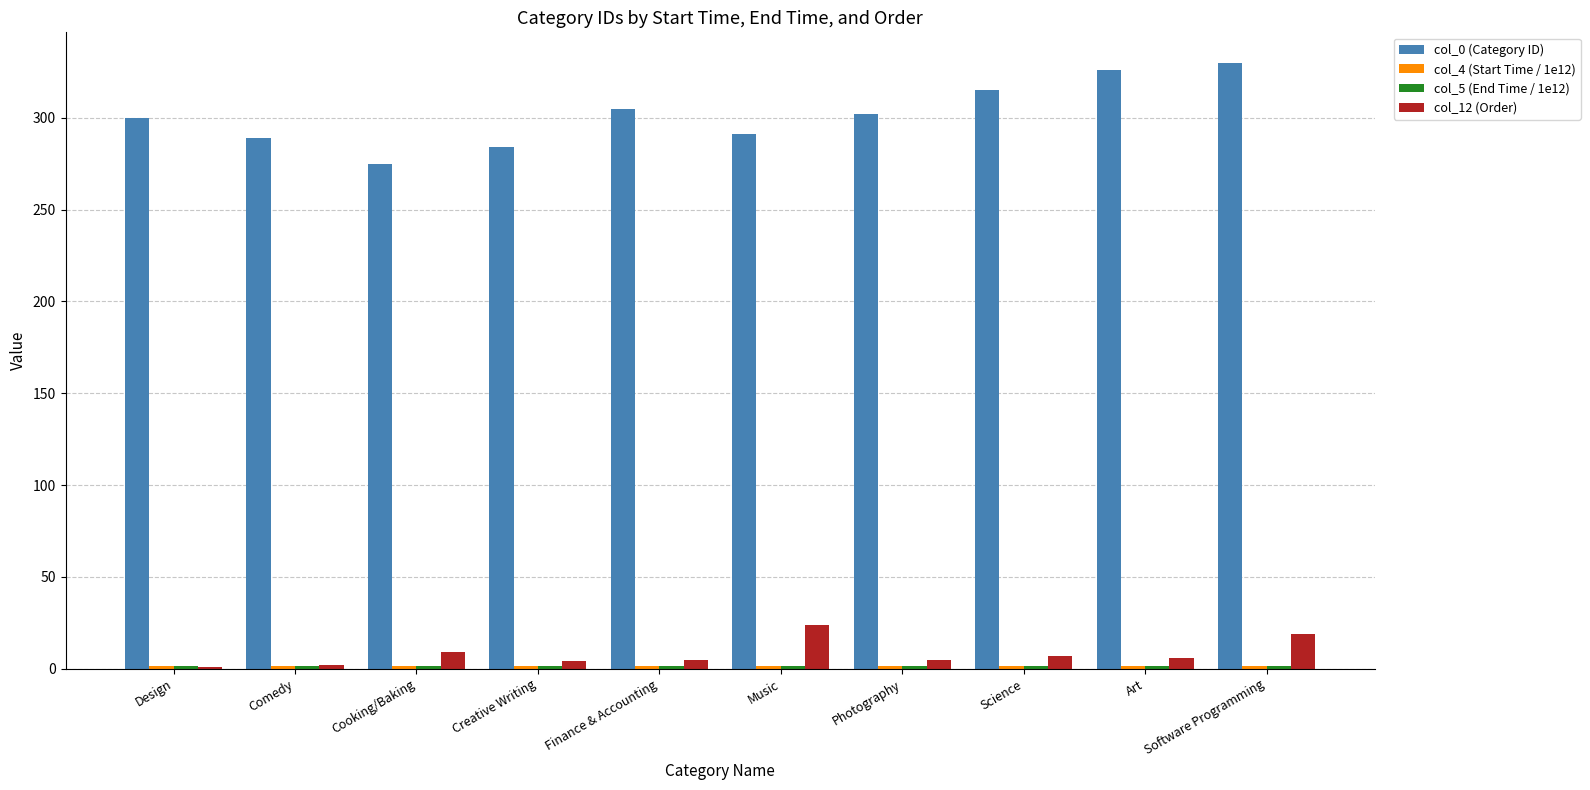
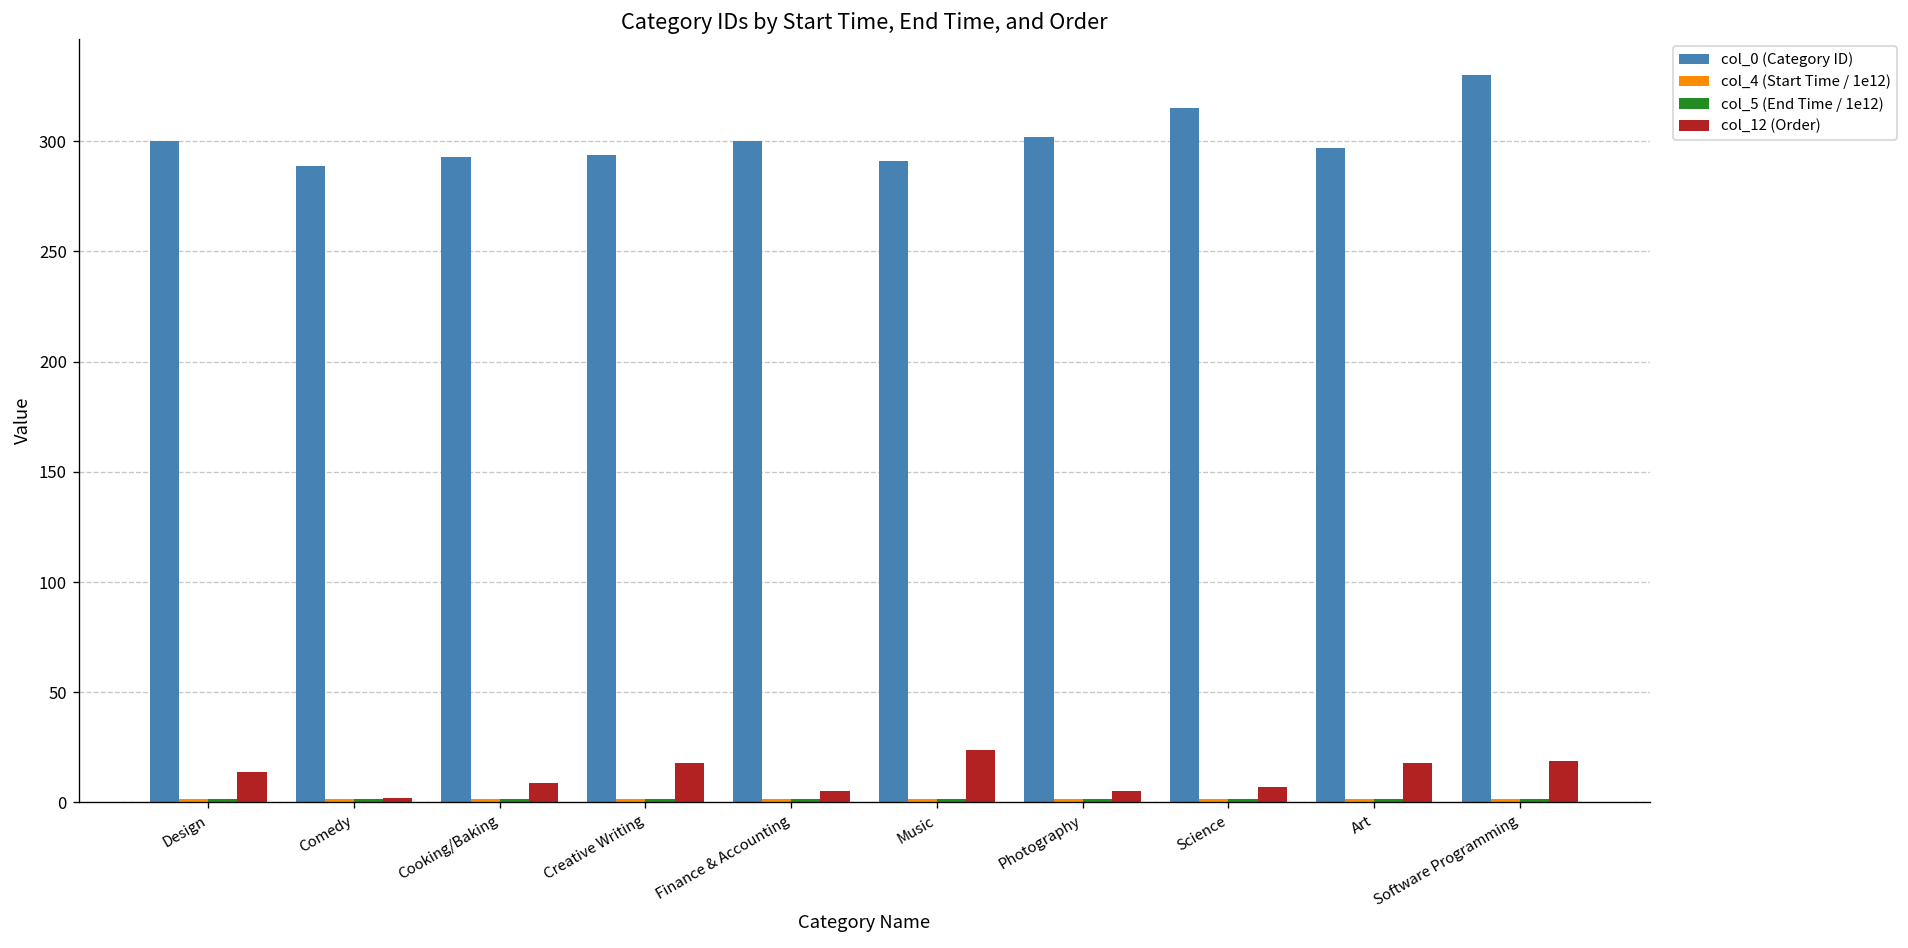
col_12 (Order), Design: 1 -> 14
col_0 (Category ID), Cooking/Baking: 275 -> 293
col_0 (Category ID), Creative Writing: 284 -> 294
col_12 (Order), Creative Writing: 4 -> 18
col_0 (Category ID), Finance & Accounting: 305 -> 300
col_0 (Category ID), Art: 326 -> 297
col_12 (Order), Art: 6 -> 18
